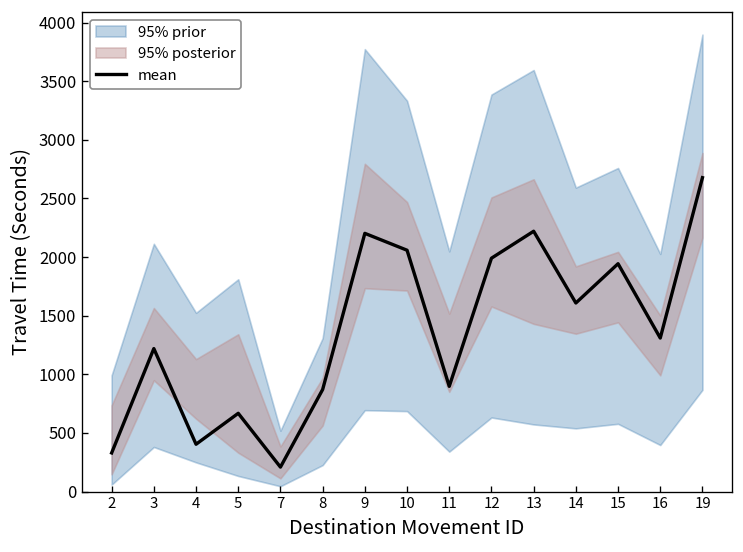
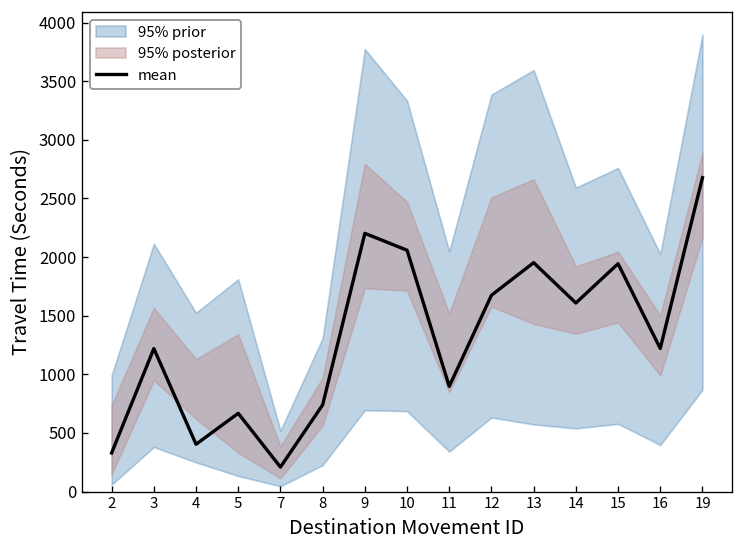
mean, 8: 900 -> 700
mean, 12: 2000 -> 1700
mean, 13: 2200 -> 2000
mean, 16: 1300 -> 1200
